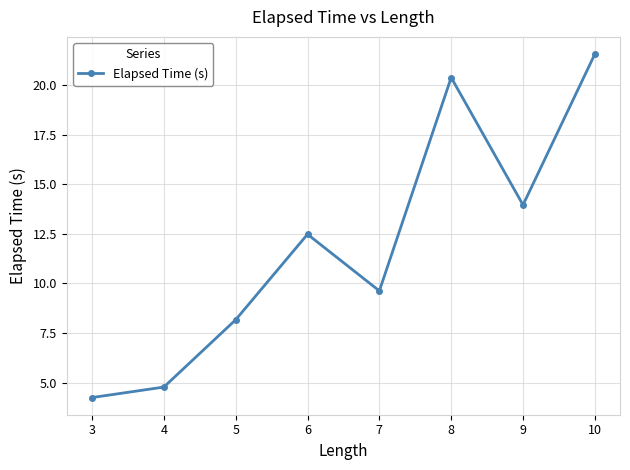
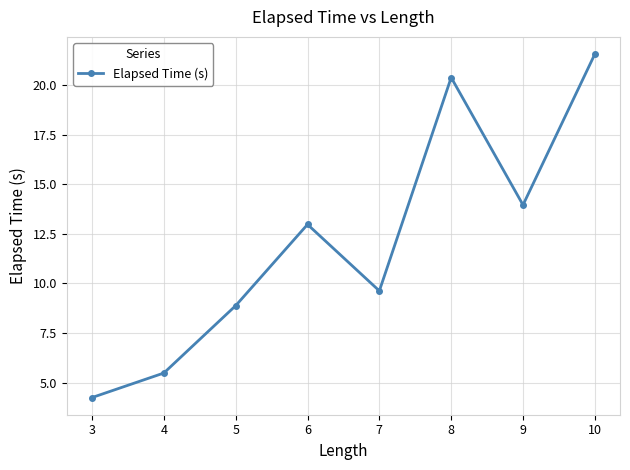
4: 4.8 -> 5.5
5: 8.2 -> 8.9
6: 12.5 -> 13.0
